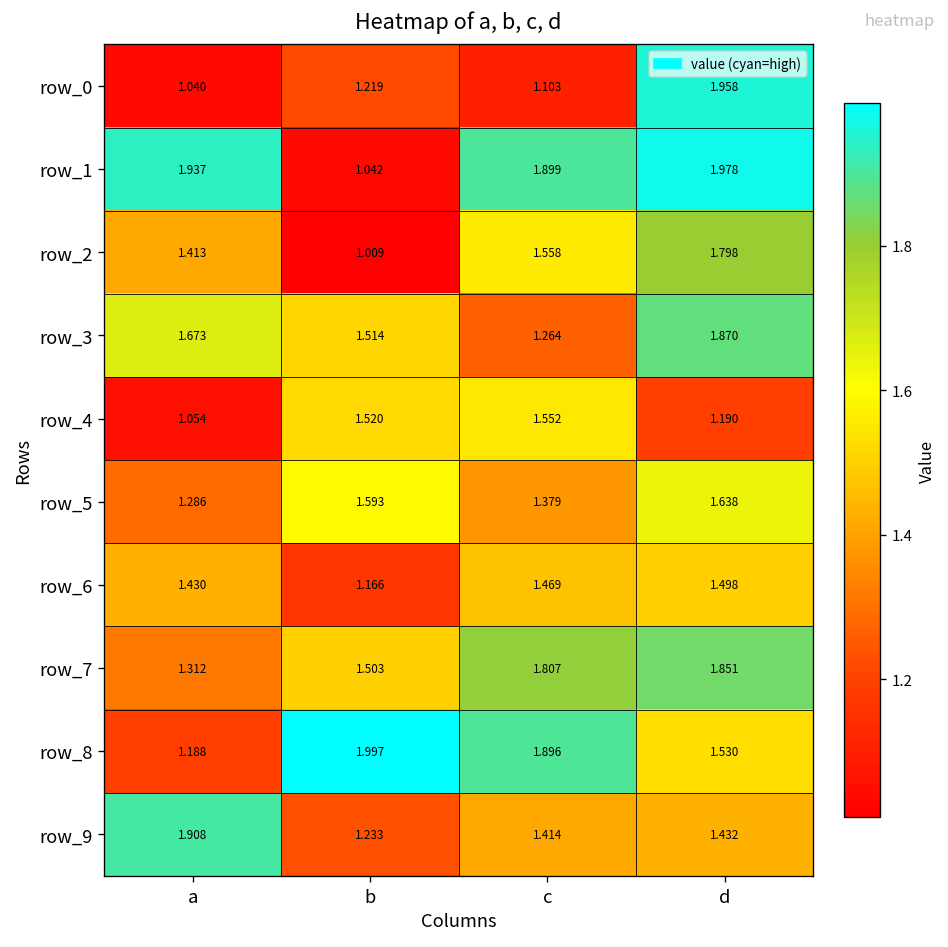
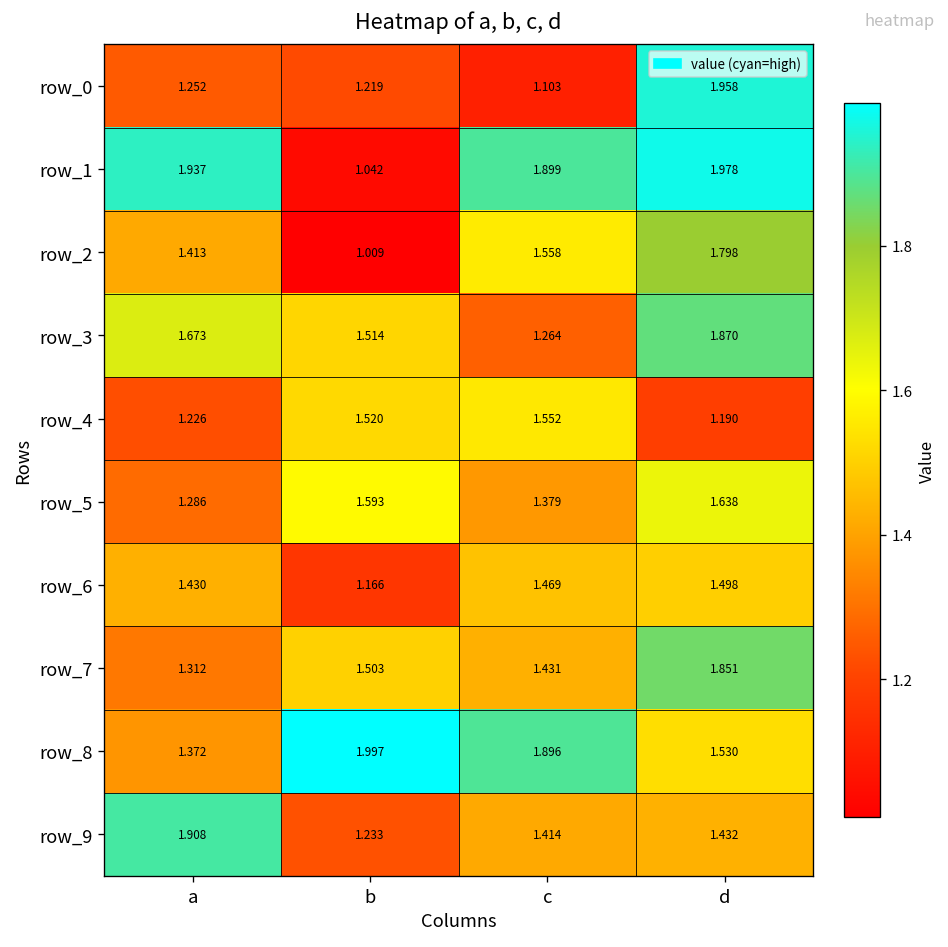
row_0, a: 1.040 -> 1.252
row_4, a: 1.054 -> 1.226
row_7, c: 1.807 -> 1.431
row_8, a: 1.188 -> 1.372
